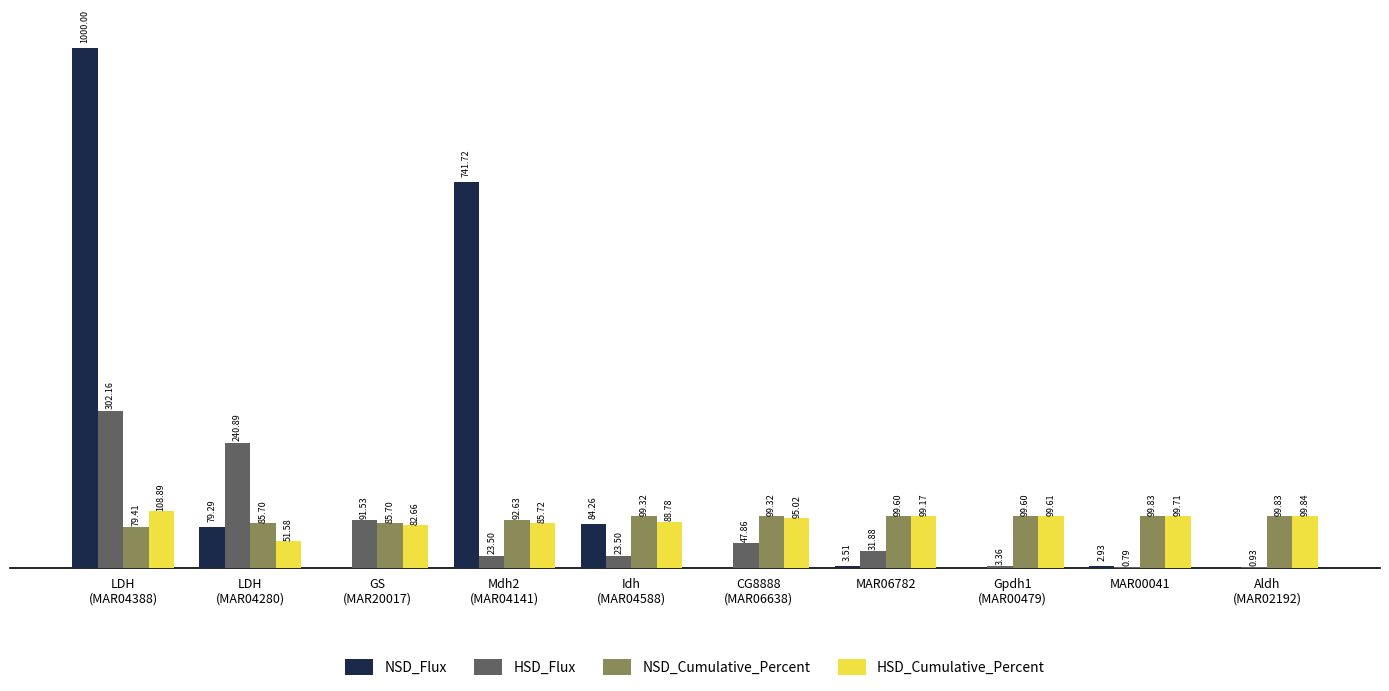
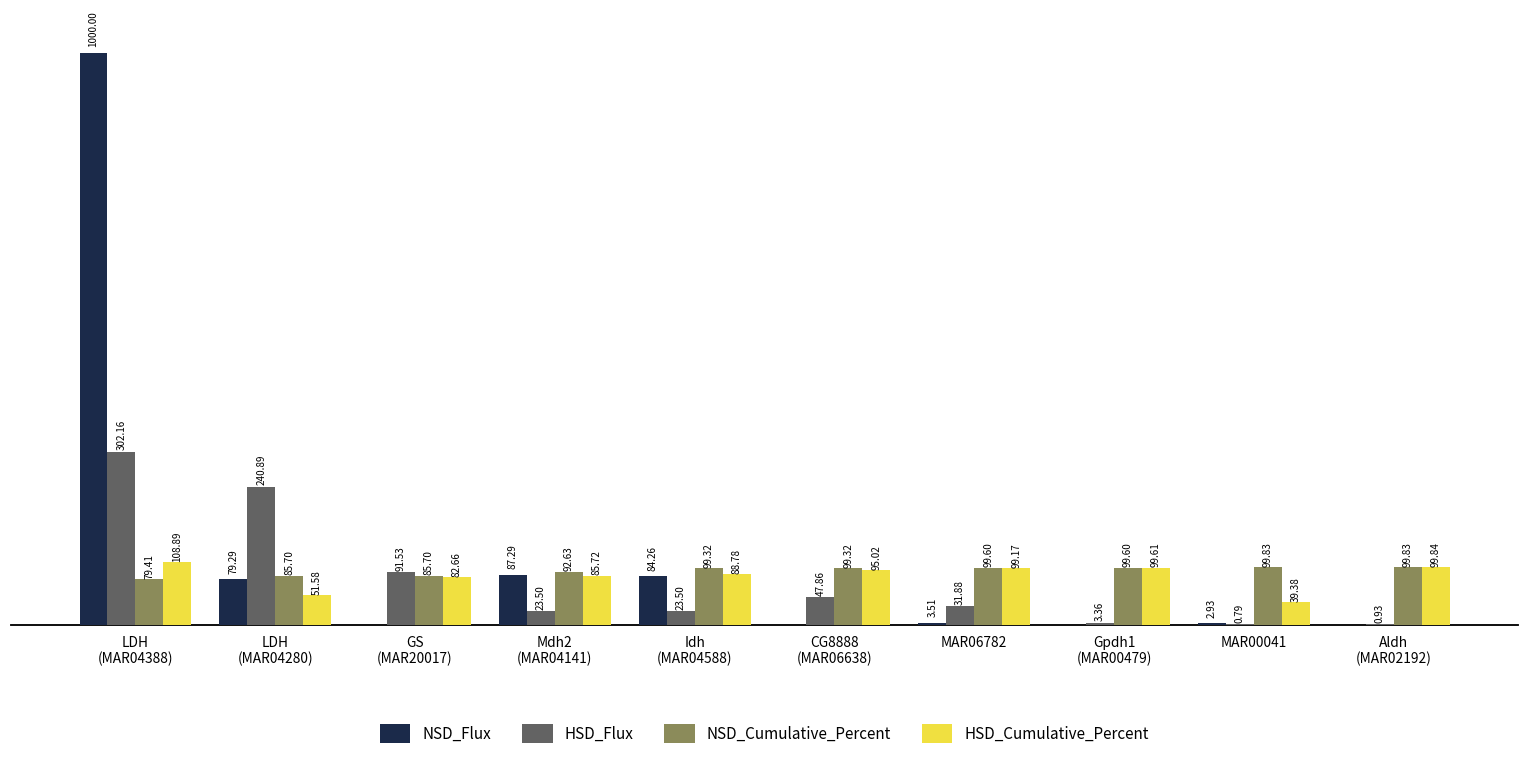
NSD_Flux, Mdh2 (MAR04141): 741.72 -> 87.29
HSD_Cumulative_Percent, MAR00041: 99.71 -> 39.38
